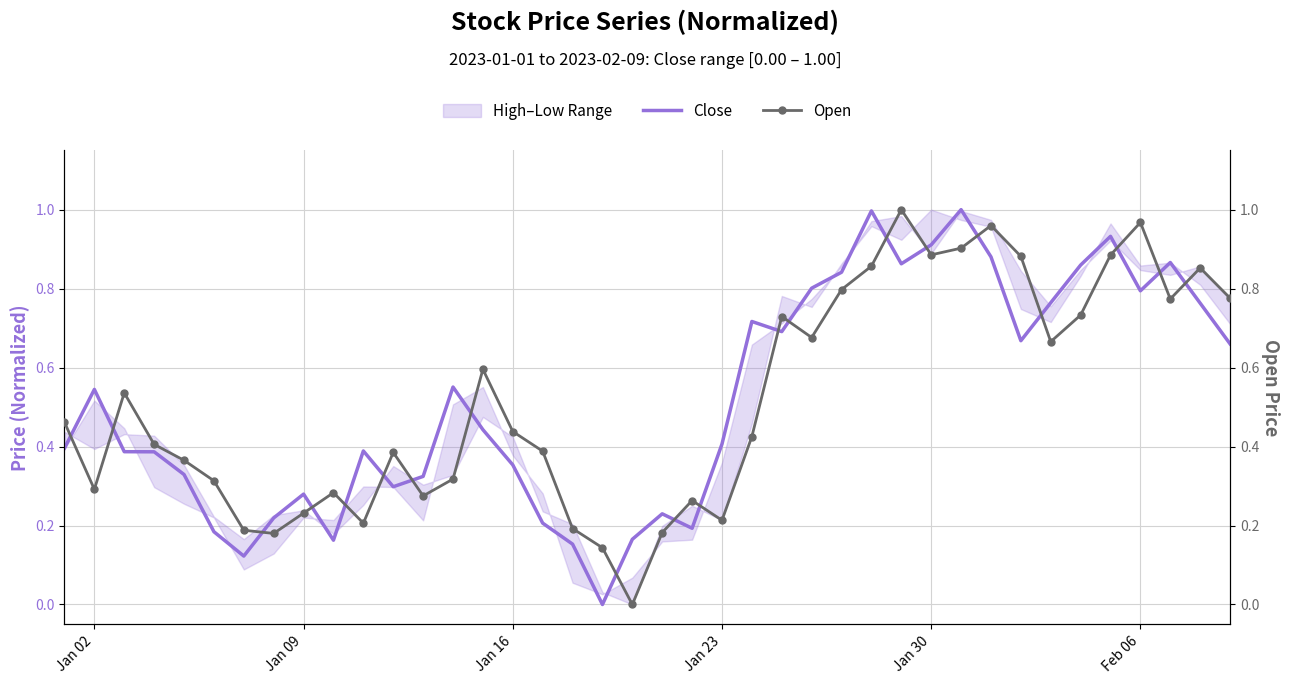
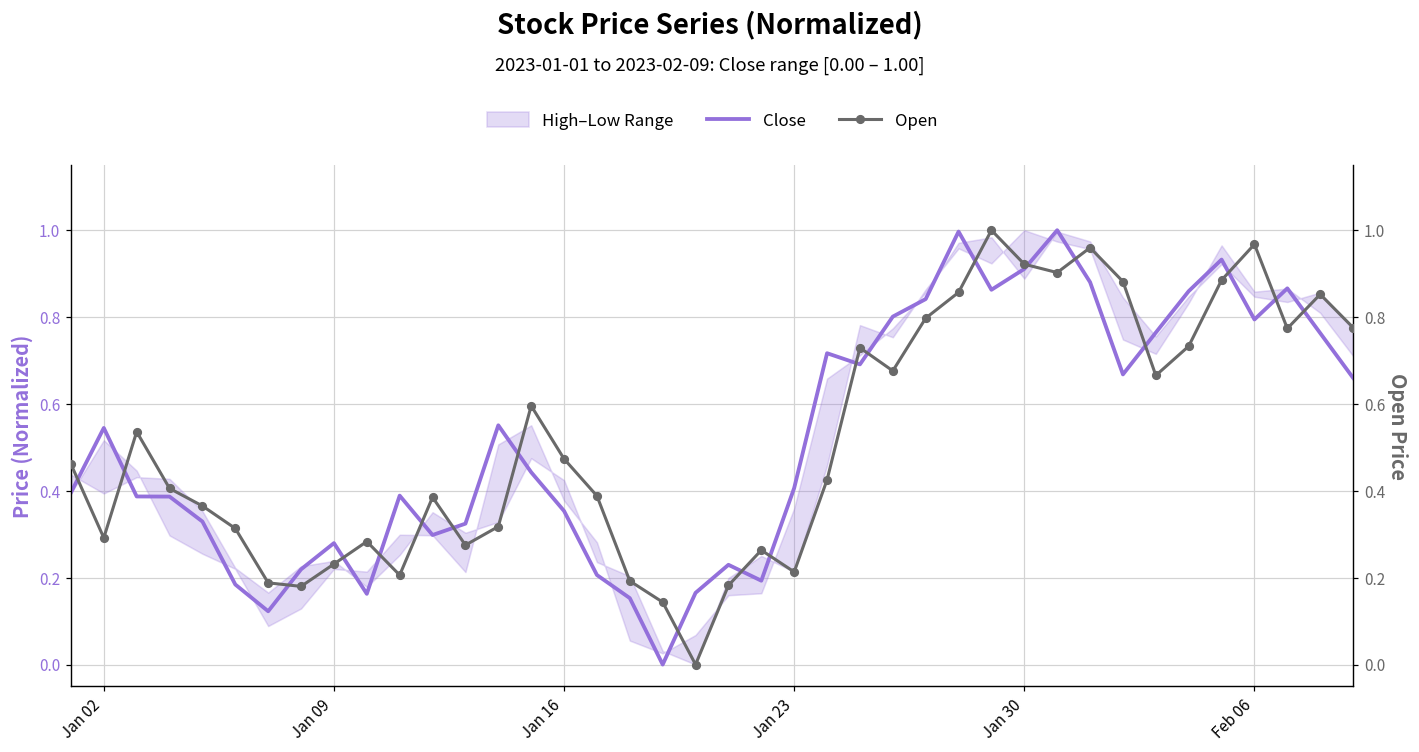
Open, Jan 16: 0.44 -> 0.47
Open, Jan 30: 0.89 -> 0.92
